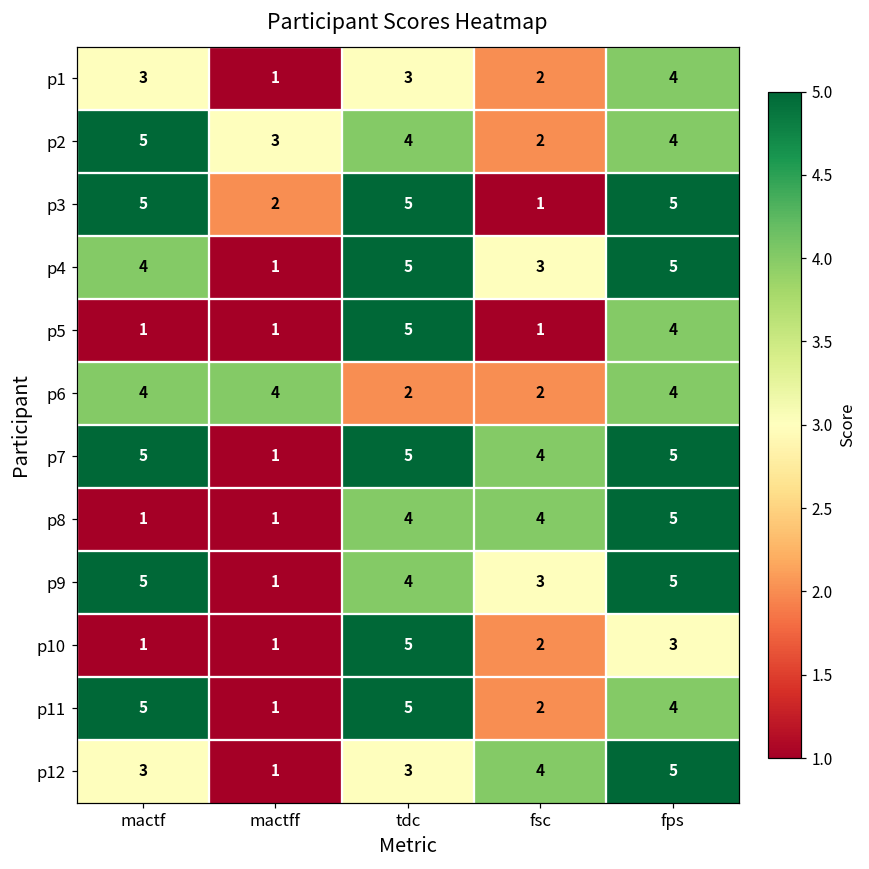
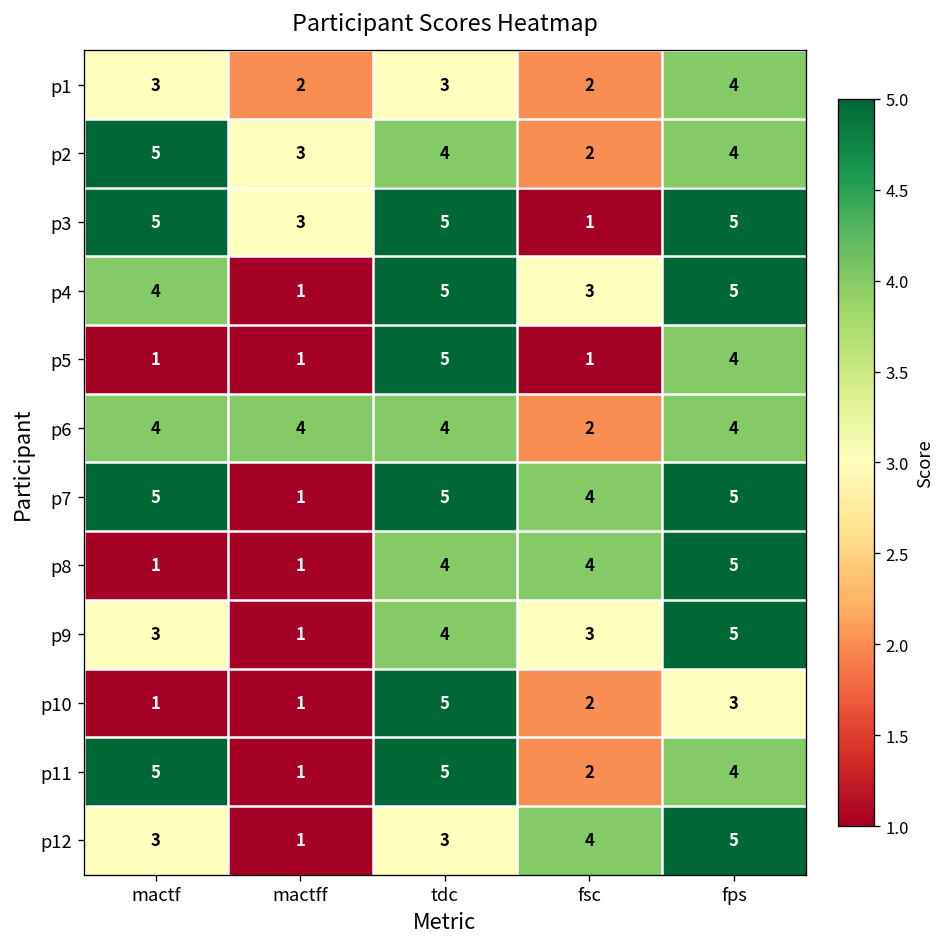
p1, mactff: 1 -> 2
p3, mactff: 2 -> 3
p6, tdc: 2 -> 4
p9, mactf: 5 -> 3
